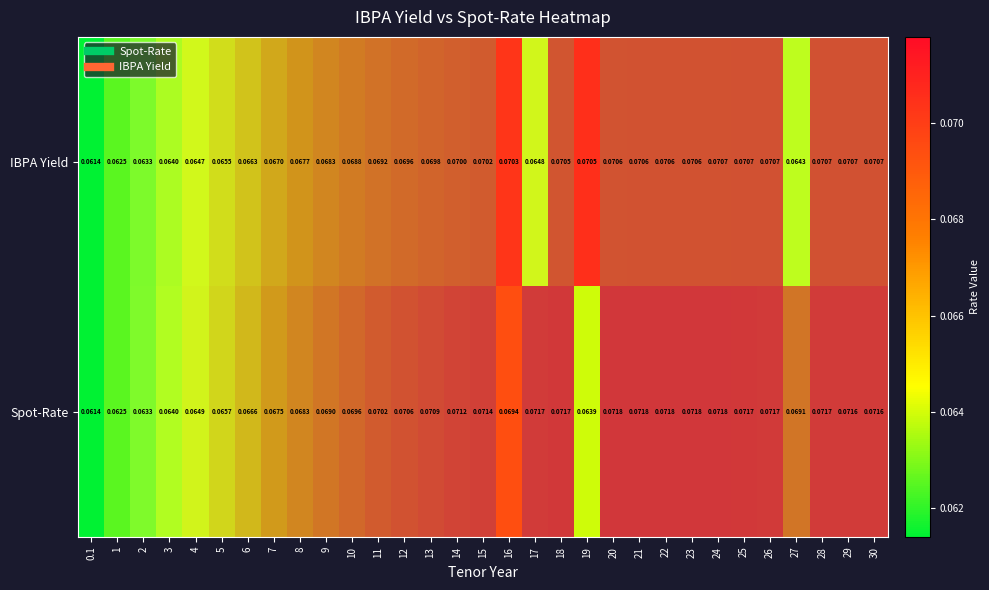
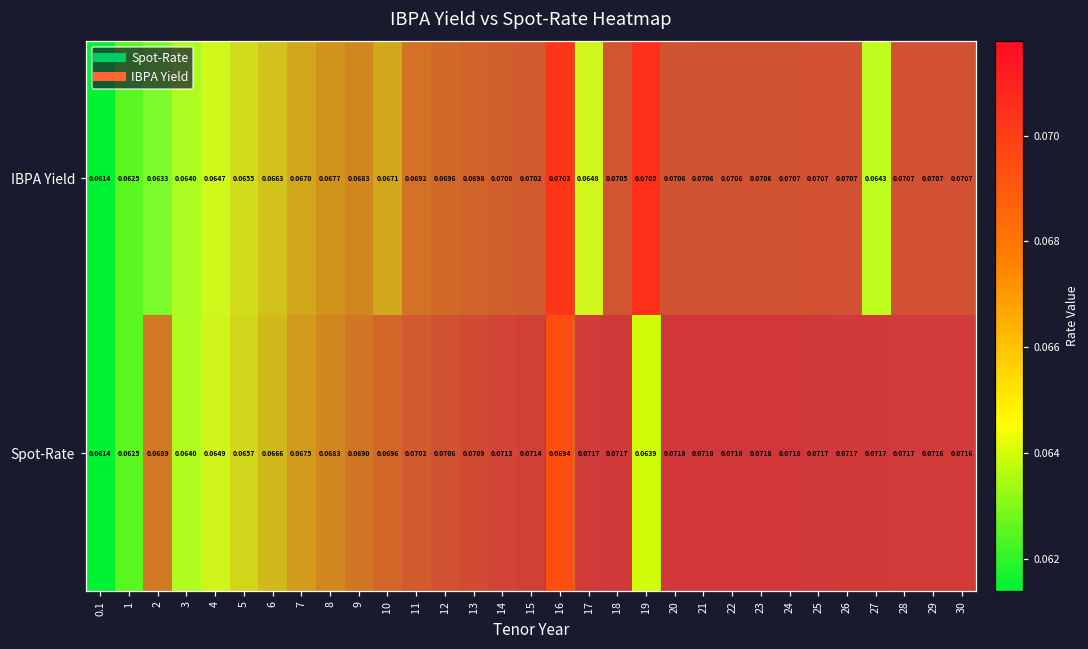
IBPA Yield, 10: 0.0688 -> 0.0671
Spot-Rate, 2: 0.0633 -> 0.0689
Spot-Rate, 27: 0.0691 -> 0.0717
